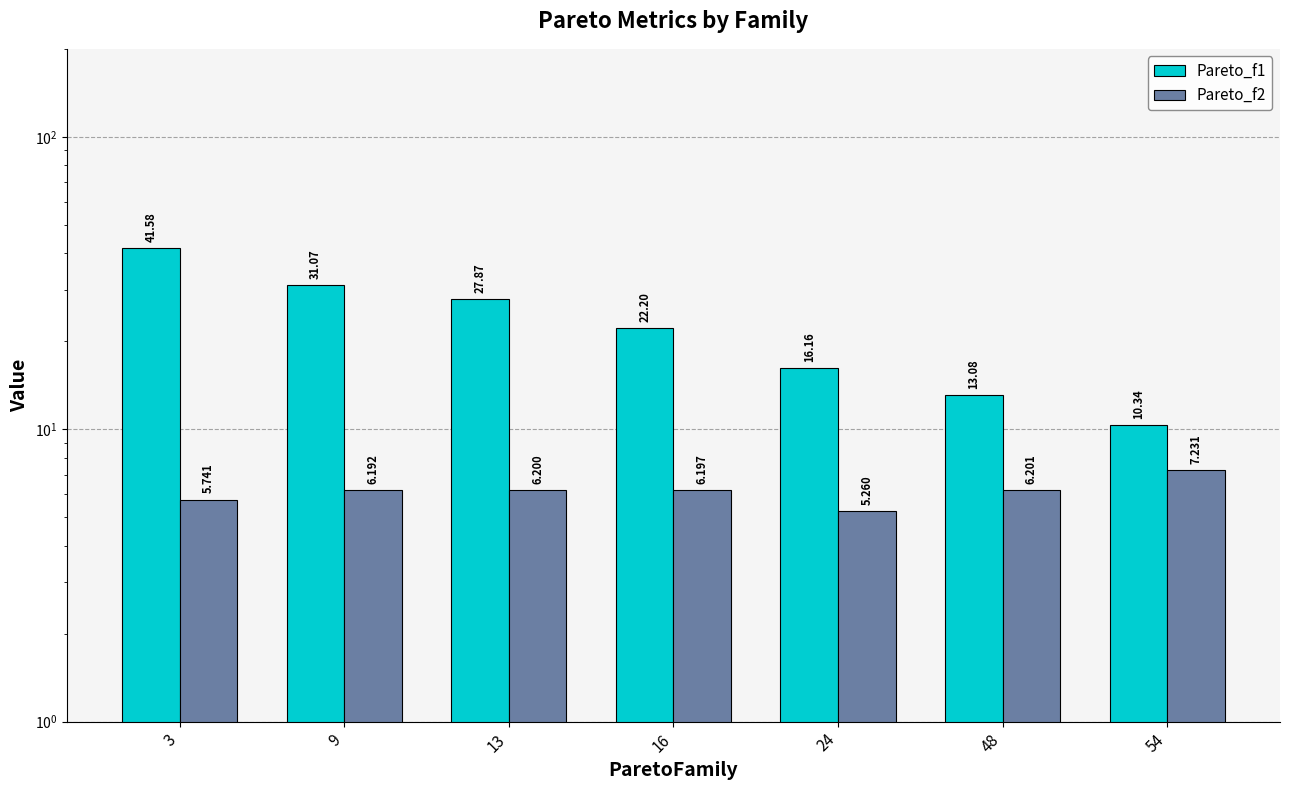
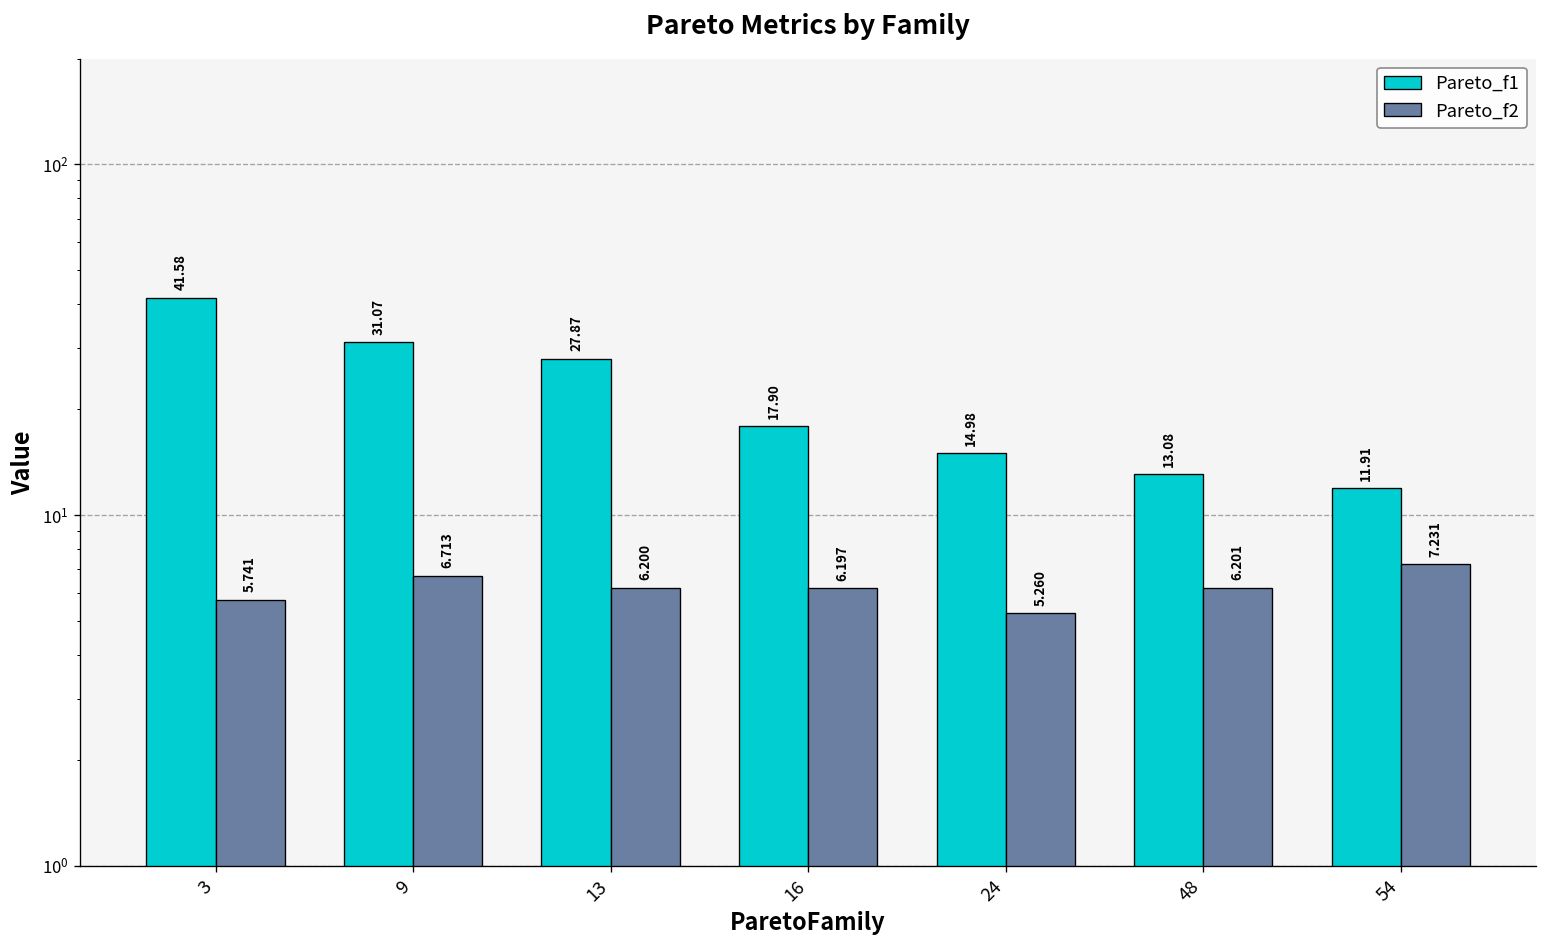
Pareto_f2, 9: 6.192 -> 6.713
Pareto_f1, 16: 22.20 -> 17.90
Pareto_f1, 24: 16.16 -> 14.98
Pareto_f1, 54: 10.34 -> 11.91
